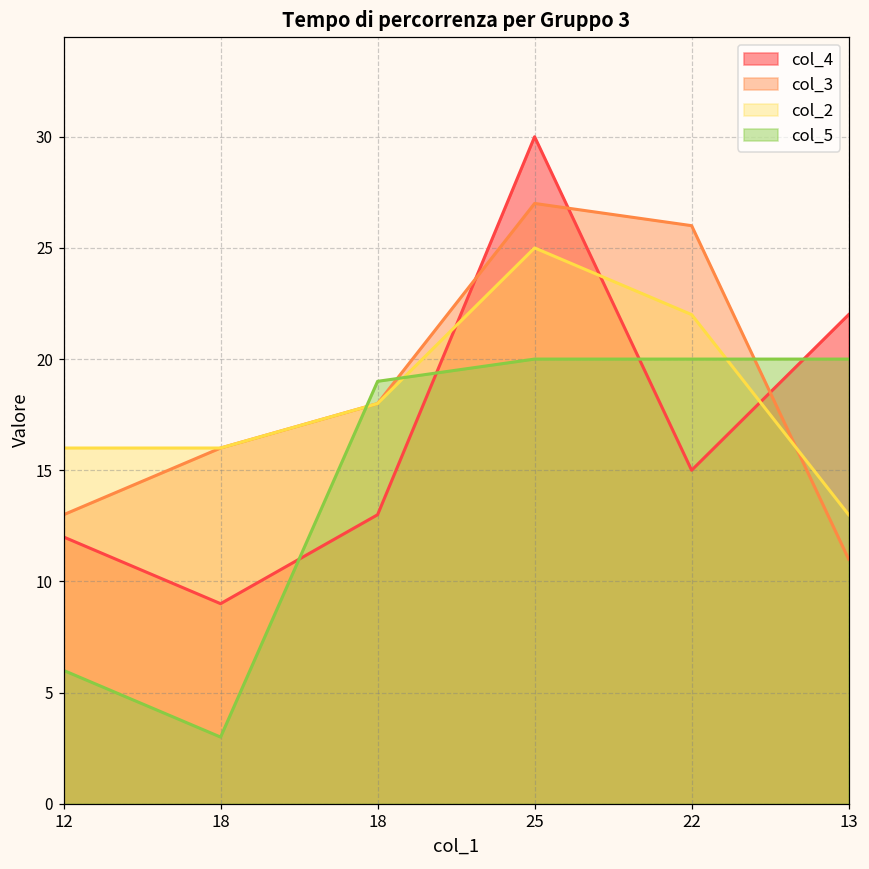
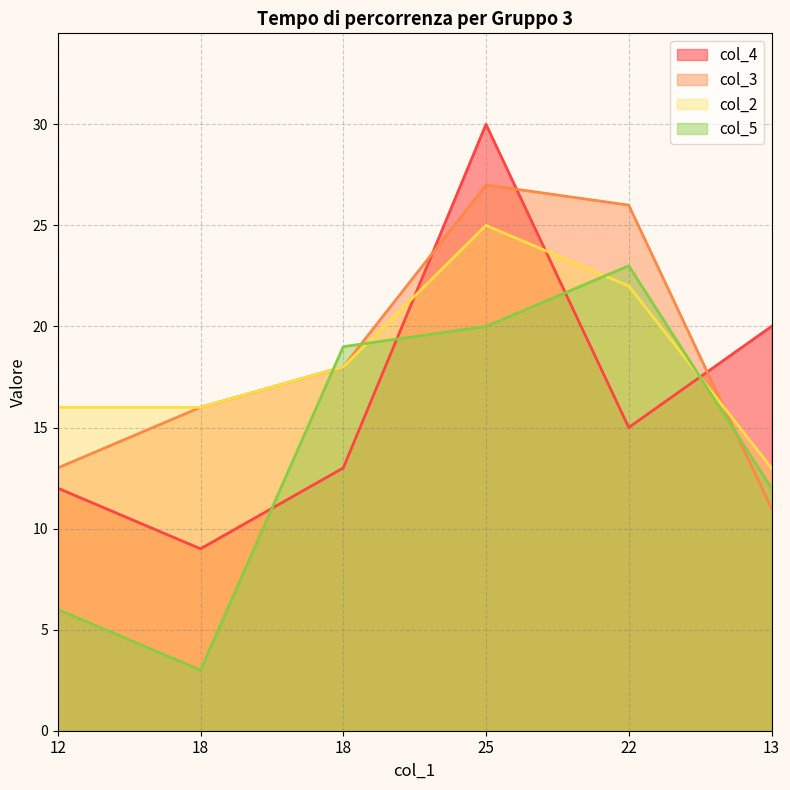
col_5, 22: 20 -> 23
col_4, 13: 22 -> 20
col_5, 13: 20 -> 12
